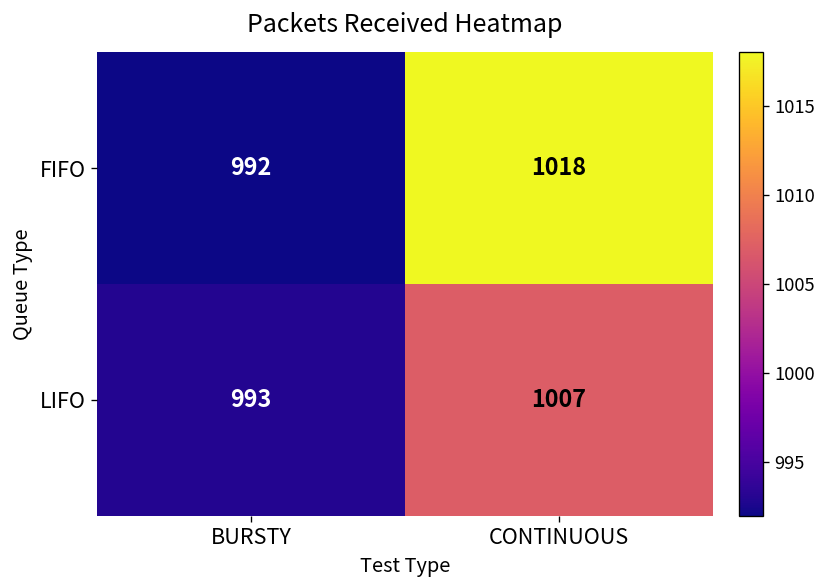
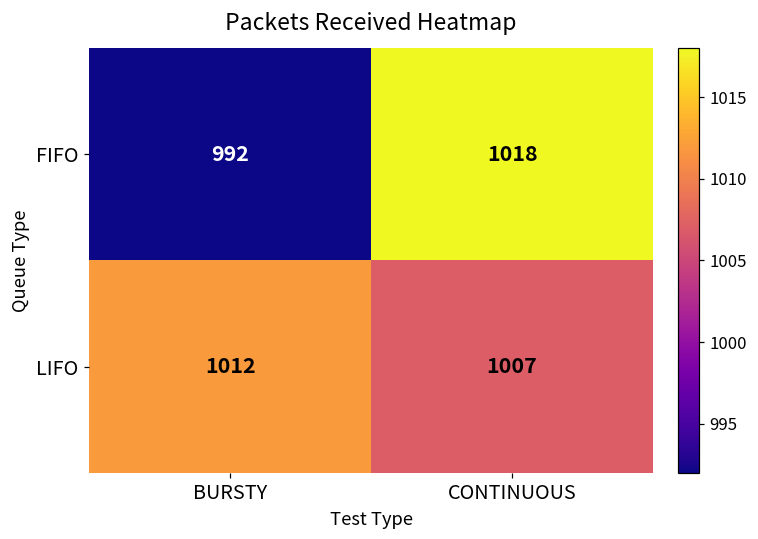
LIFO, BURSTY: 993 -> 1012
